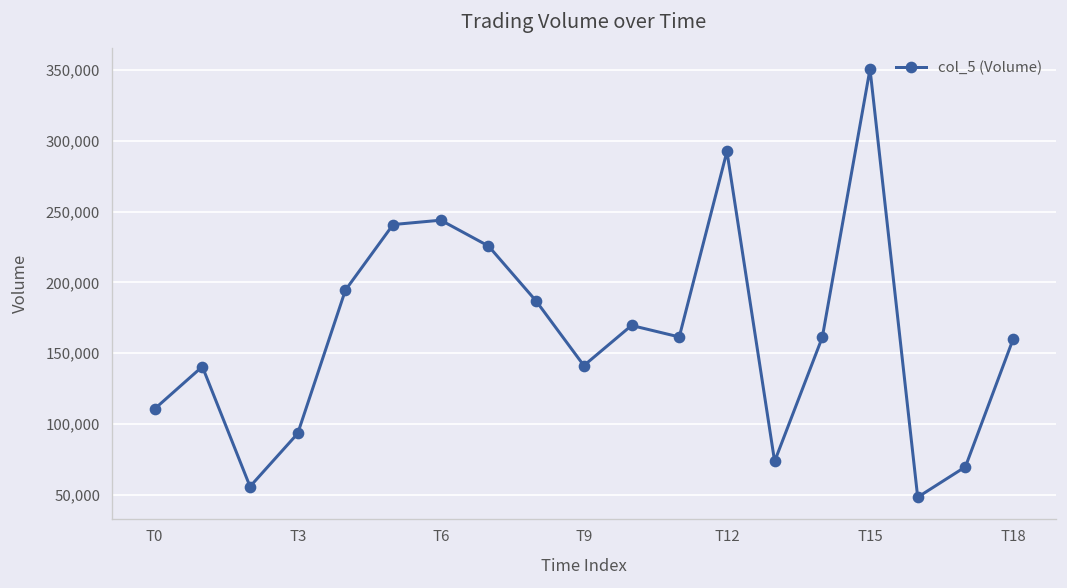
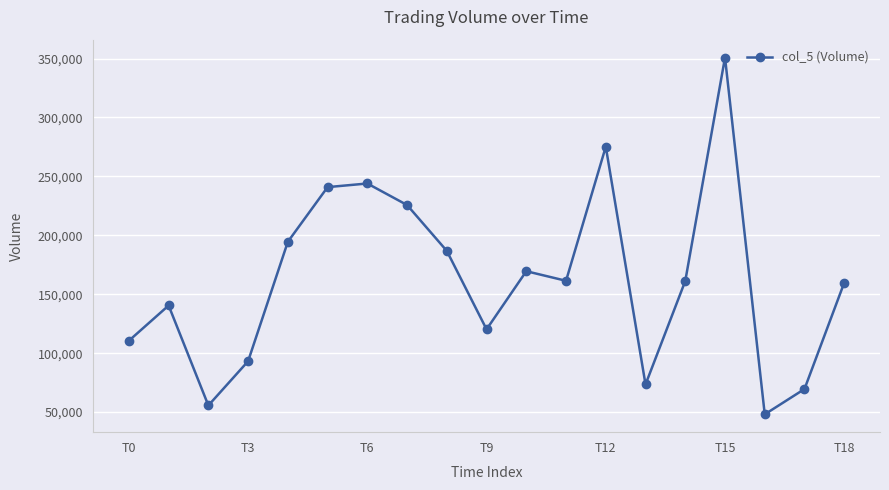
T9: 141,000 -> 120,000
T12: 293,000 -> 275,000
